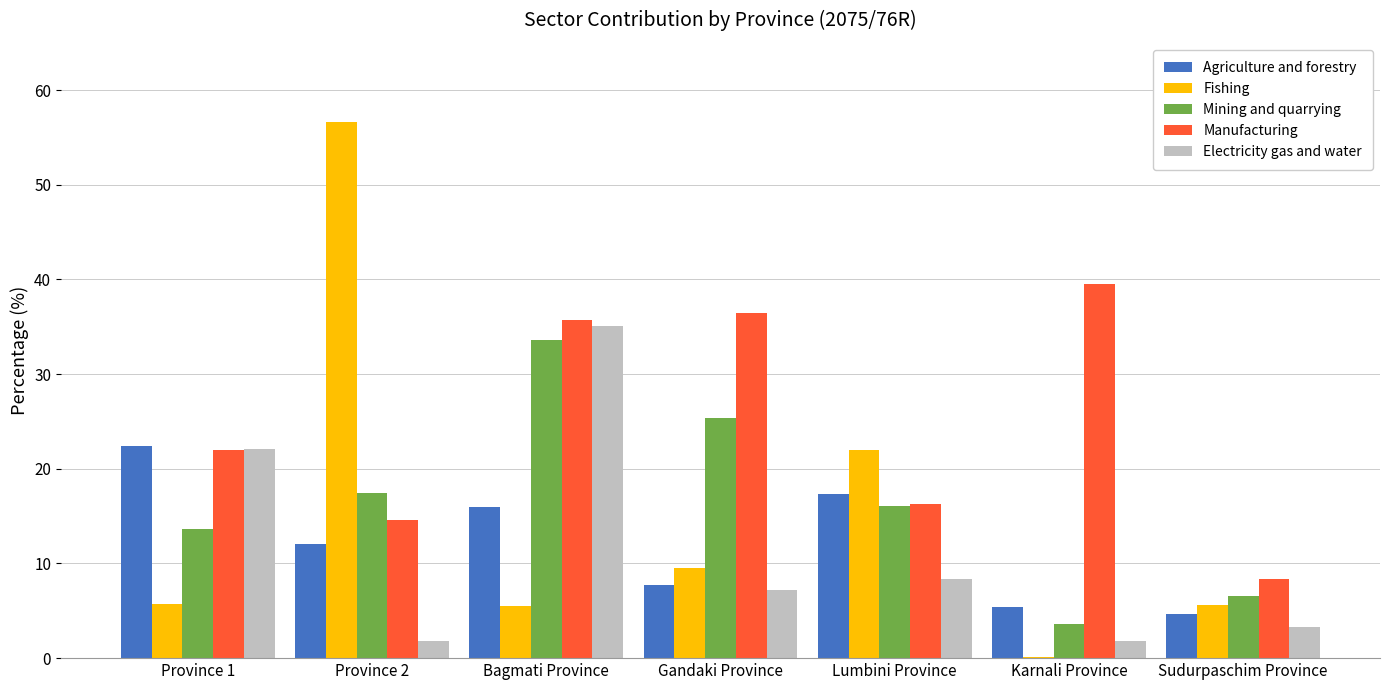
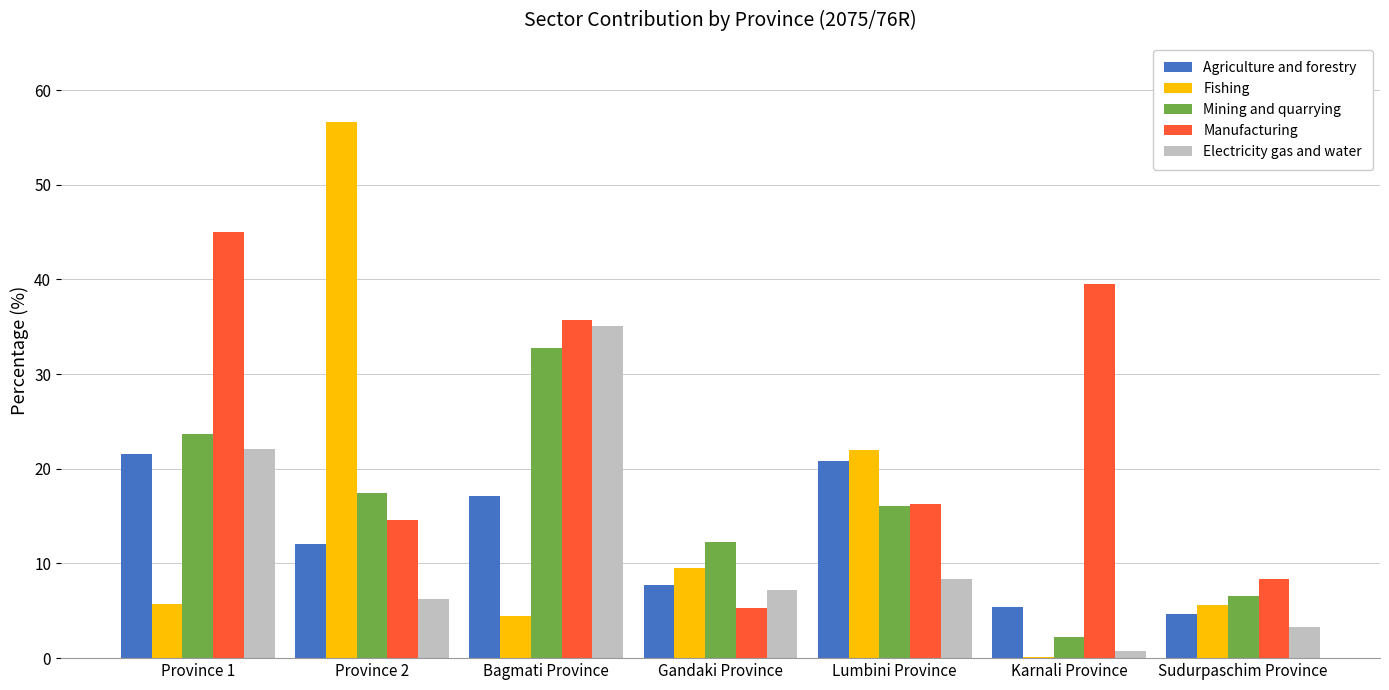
Agriculture and forestry, Province 1: 22.4 -> 21.5
Mining and quarrying, Province 1: 14 -> 24
Manufacturing, Province 1: 22 -> 45
Electricity gas and water, Province 2: 2 -> 6
Agriculture and forestry, Bagmati Province: 16 -> 17
Fishing, Bagmati Province: 5 -> 4
Mining and quarrying, Bagmati Province: 34 -> 33
Mining and quarrying, Gandaki Province: 25 -> 12
Manufacturing, Gandaki Province: 36 -> 5
Agriculture and forestry, Lumbini Province: 17 -> 21
Mining and quarrying, Karnali Province: 4 -> 2
Electricity gas and water, Karnali Province: 2 -> 1
